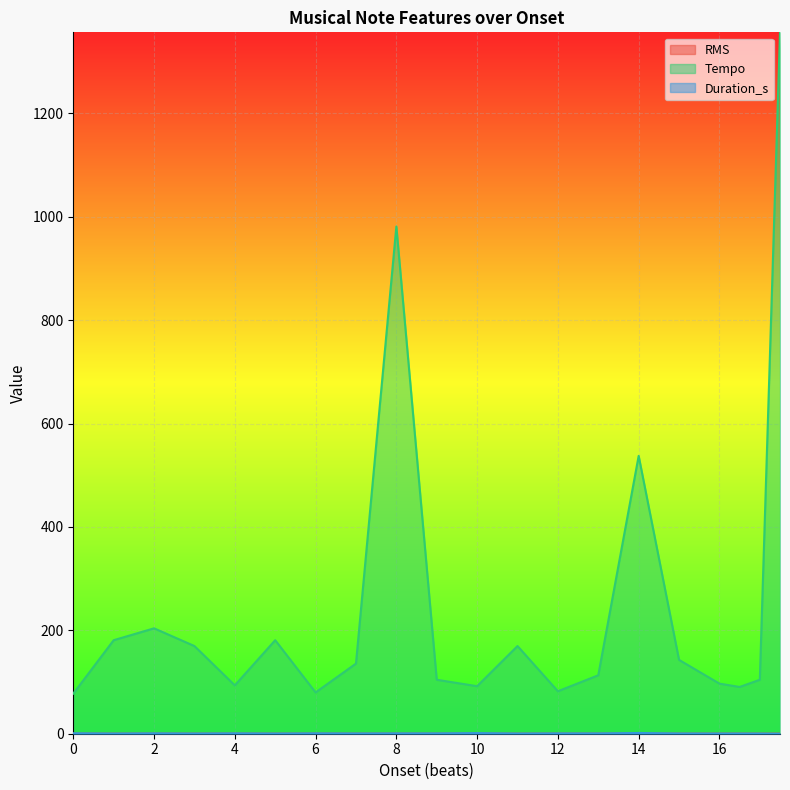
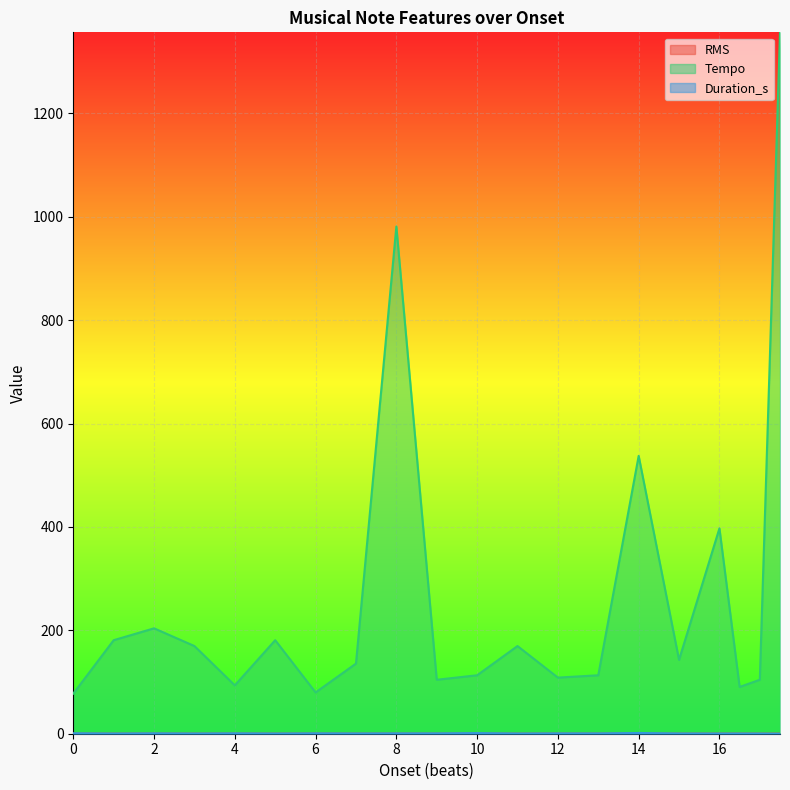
Tempo, 10: 90 -> 110
Tempo, 12: 80 -> 110
Tempo, 16: 100 -> 400
